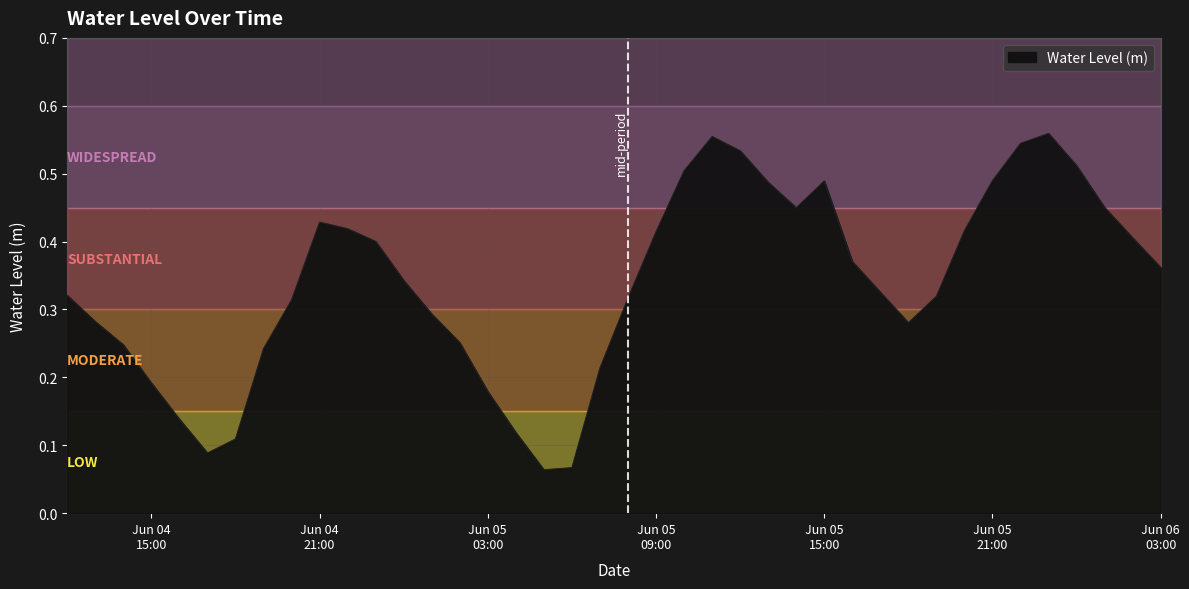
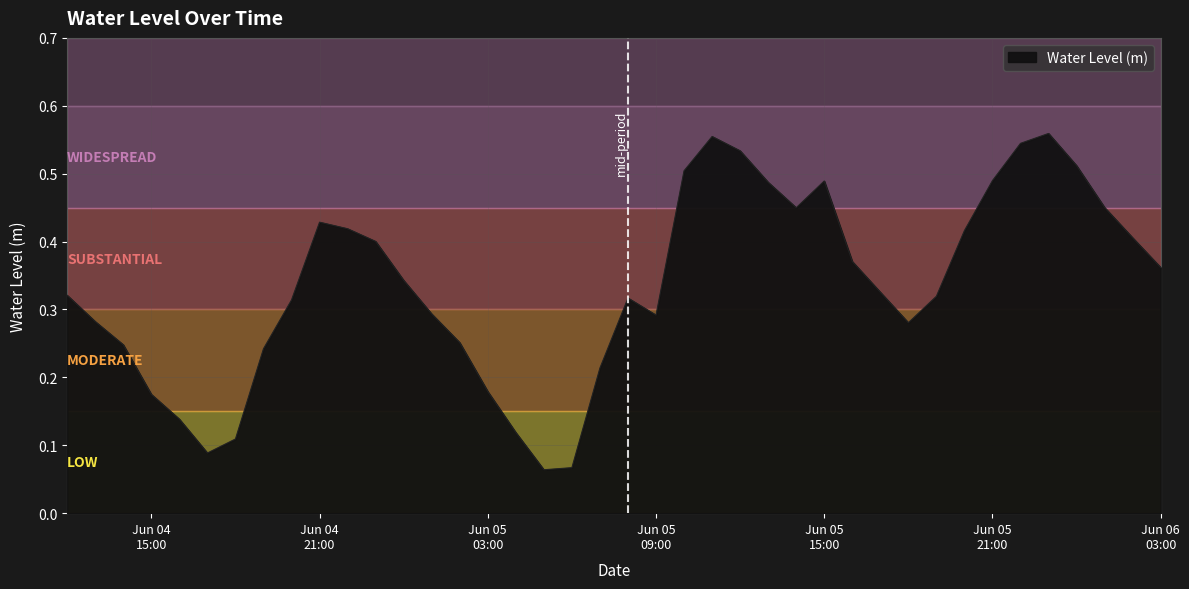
Jun 04 15:00: 0.19 -> 0.17
Jun 05 09:00: 0.41 -> 0.29
